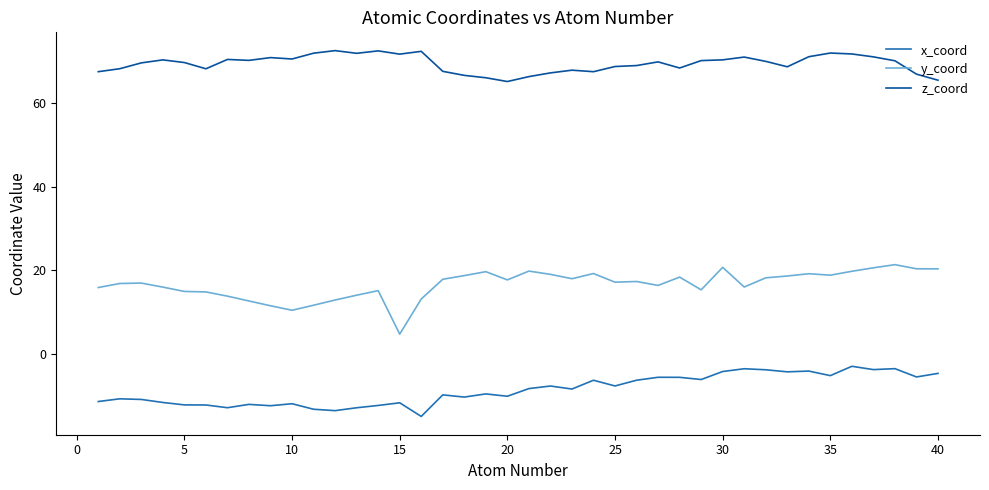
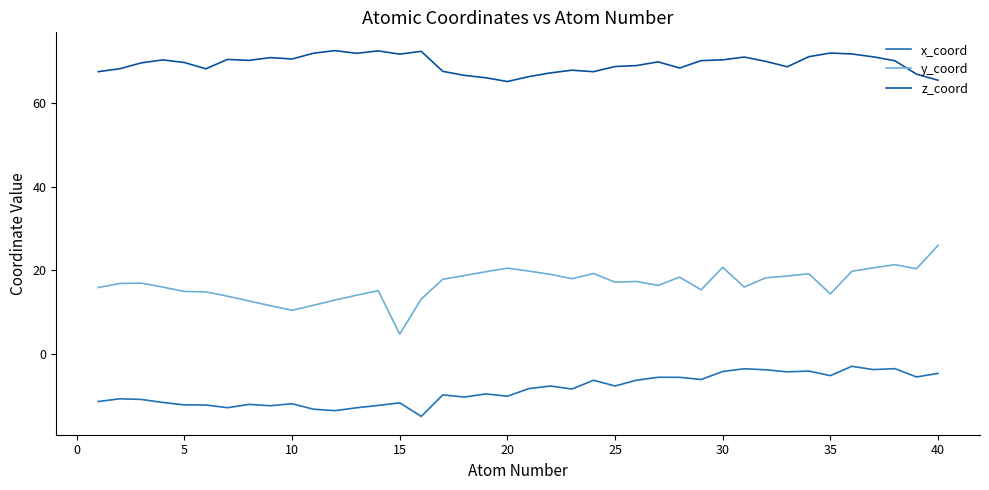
y_coord, 20: 18 -> 21
y_coord, 35: 19 -> 14
y_coord, 40: 20 -> 26
